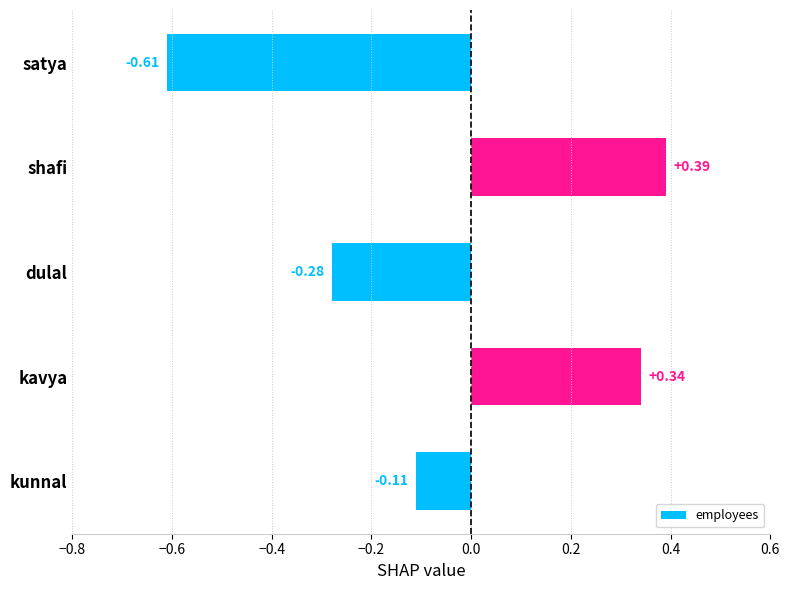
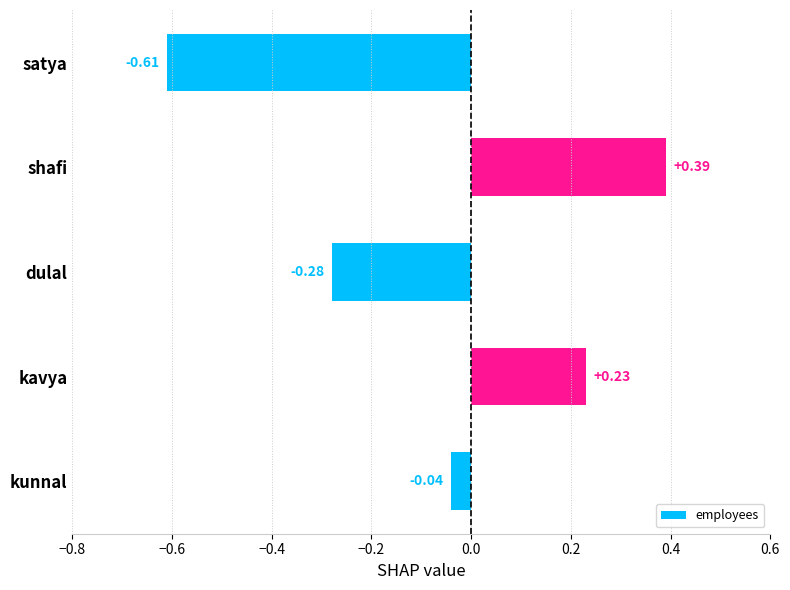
kavya: +0.34 -> +0.23
kunnal: -0.11 -> -0.04
